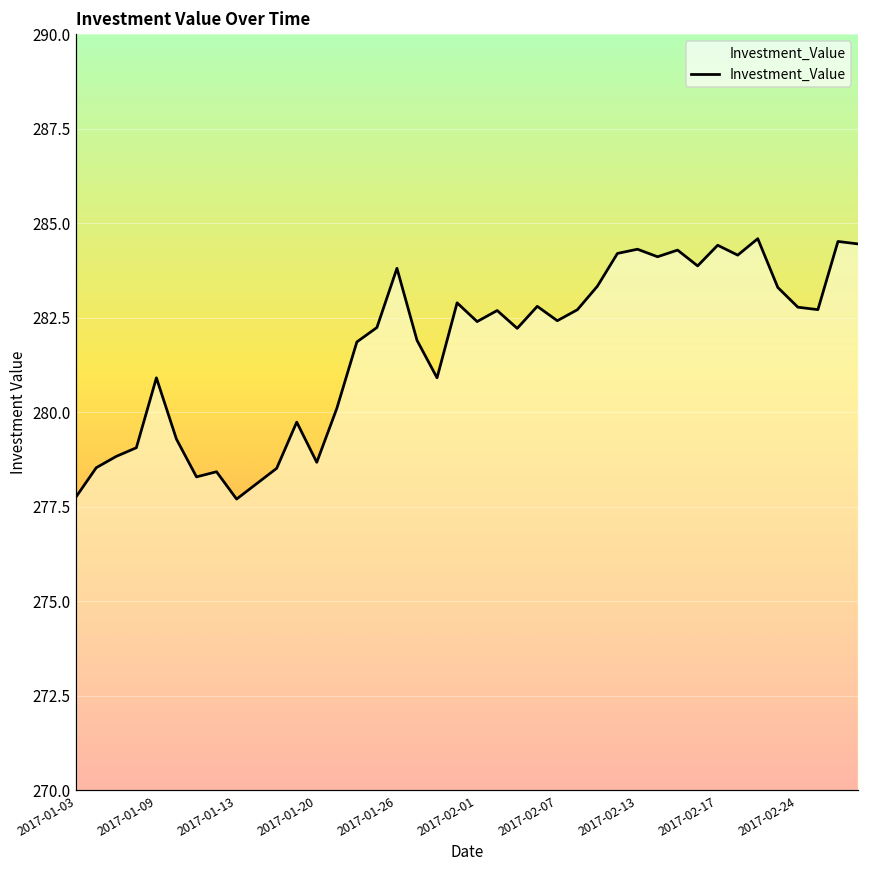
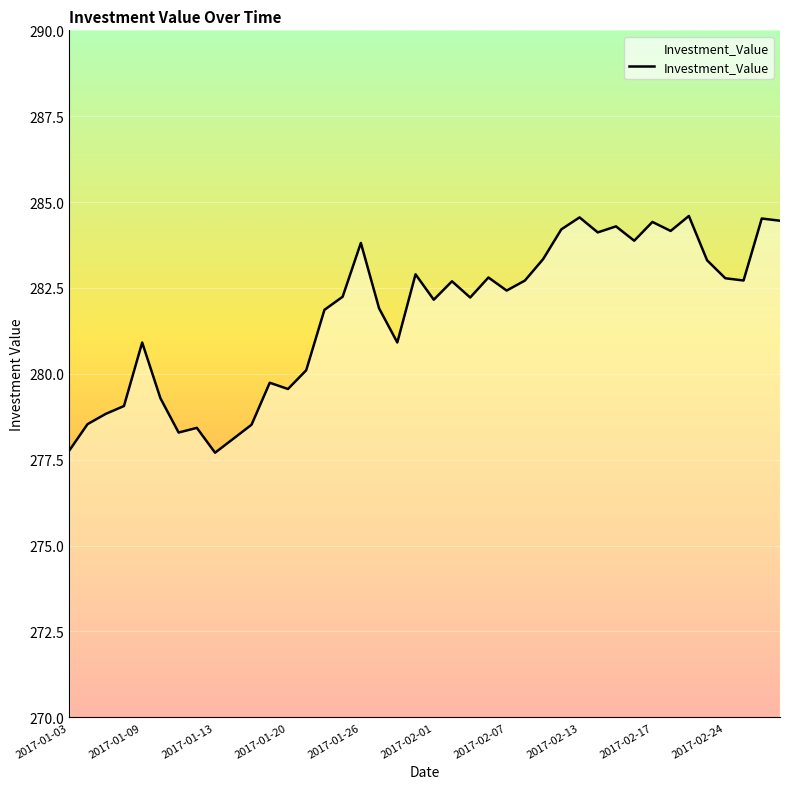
2017-01-20: 278.7 -> 279.6
2017-02-01: 282.4 -> 282.2
2017-02-13: 284.3 -> 284.6
